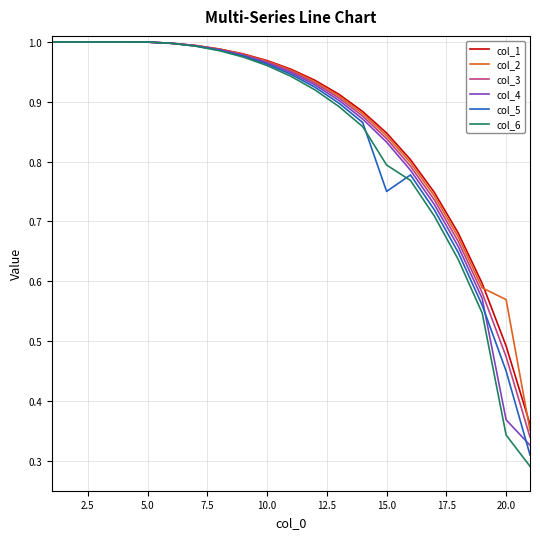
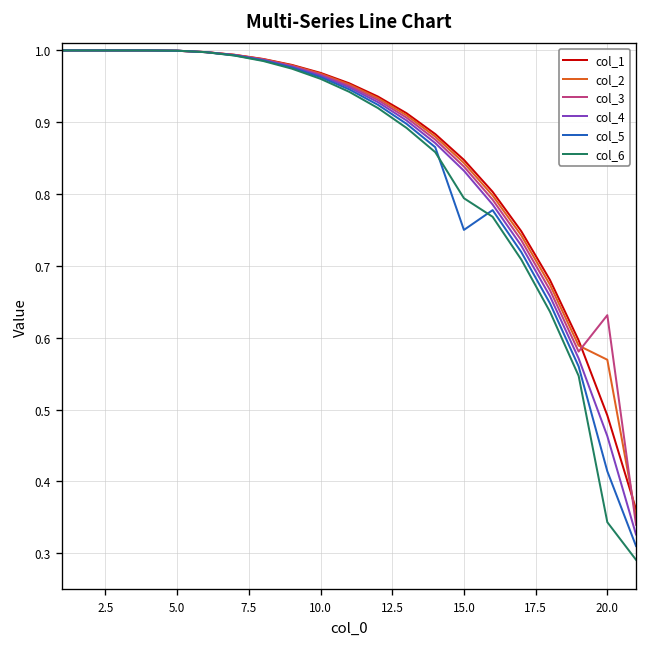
col_3, 20.0: 0.47 -> 0.63
col_4, 20.0: 0.37 -> 0.46
col_5, 20.0: 0.45 -> 0.41
